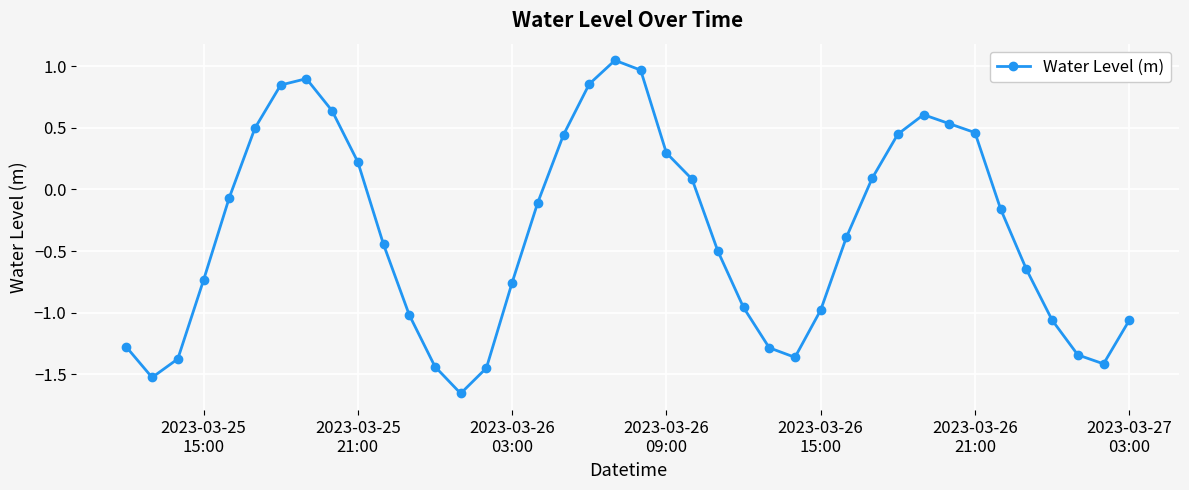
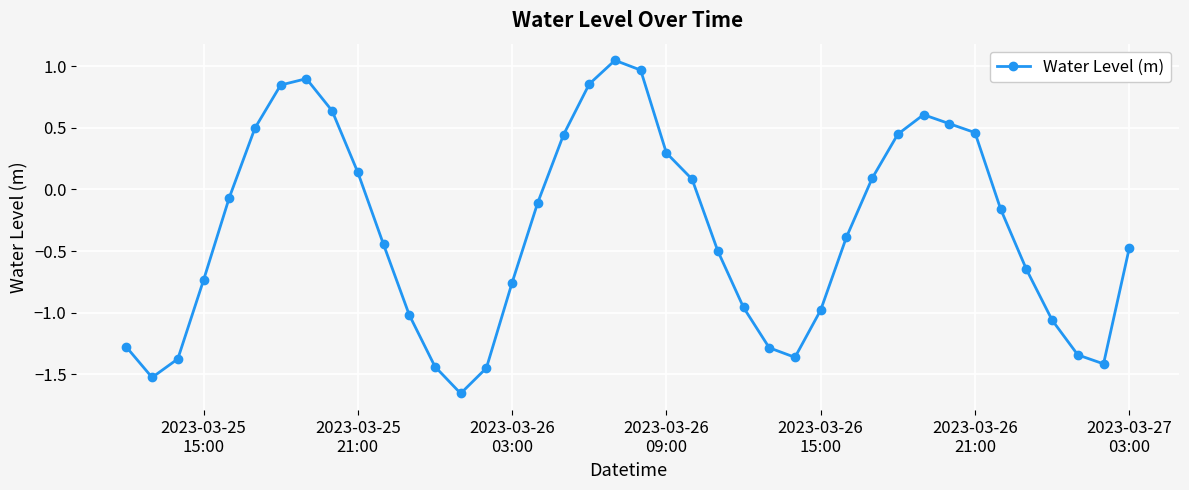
2023-03-25 21:00: 0.22 -> 0.14
2023-03-27 03:00: -1.06 -> -0.48
